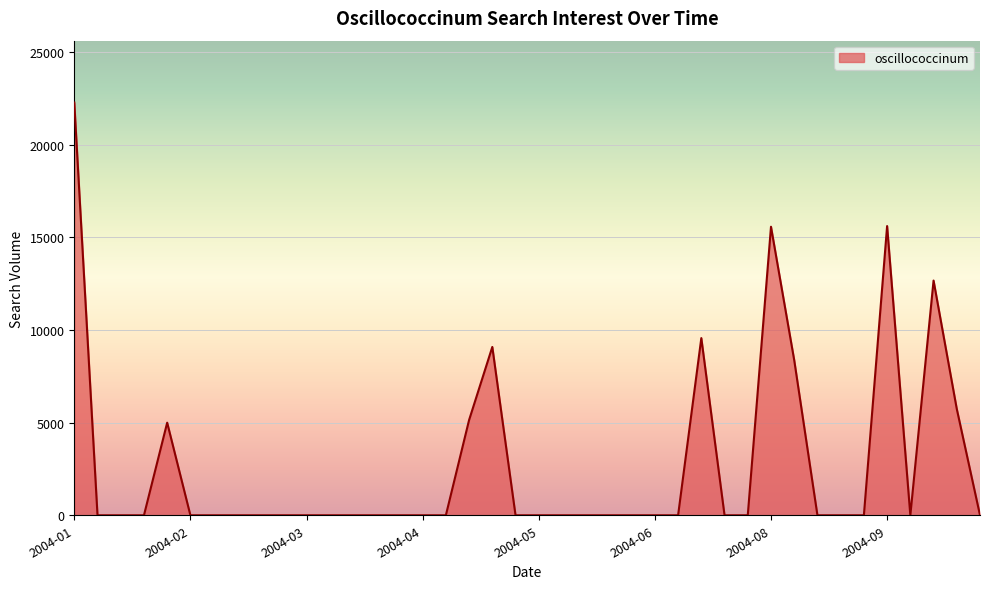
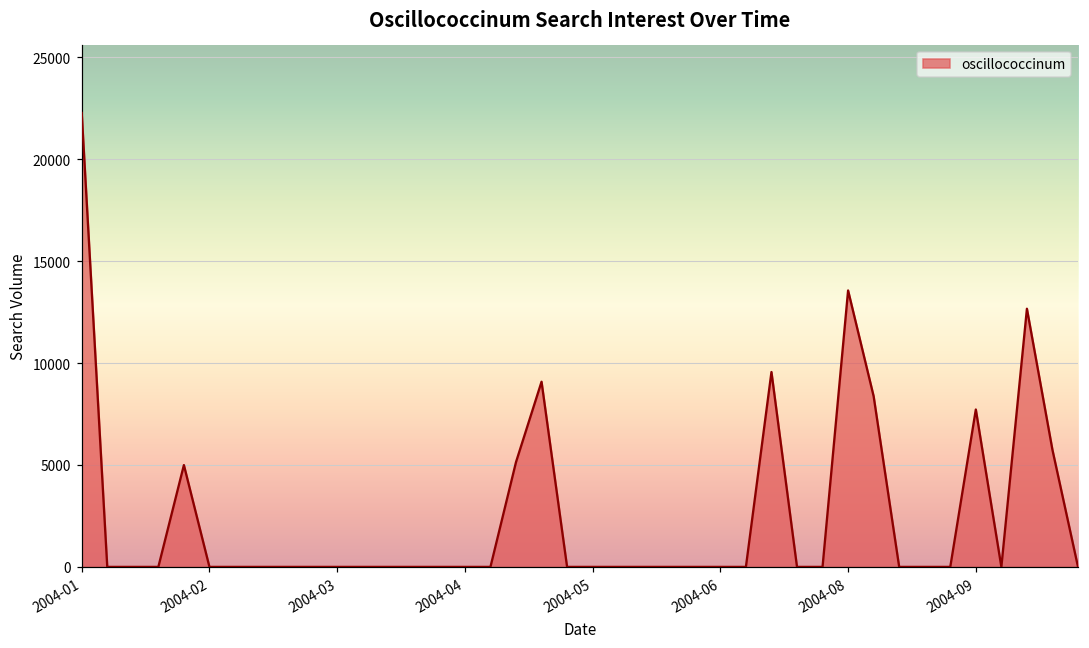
2004-08: 15600 -> 13600
2004-09: 15600 -> 7700
